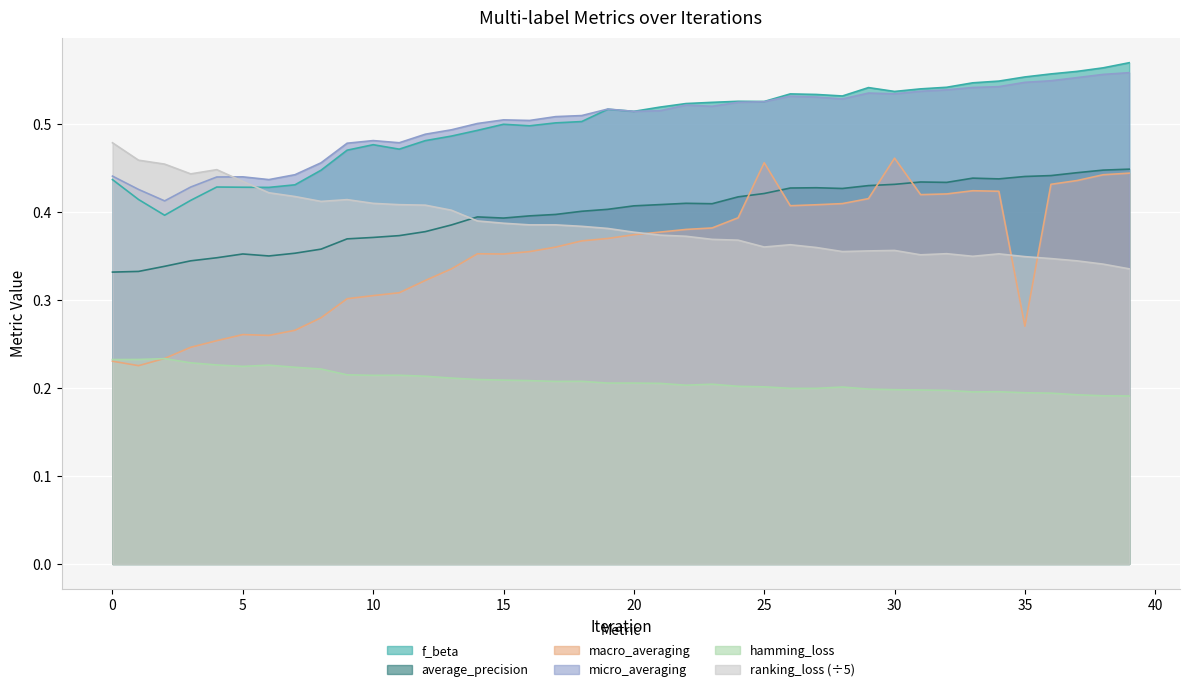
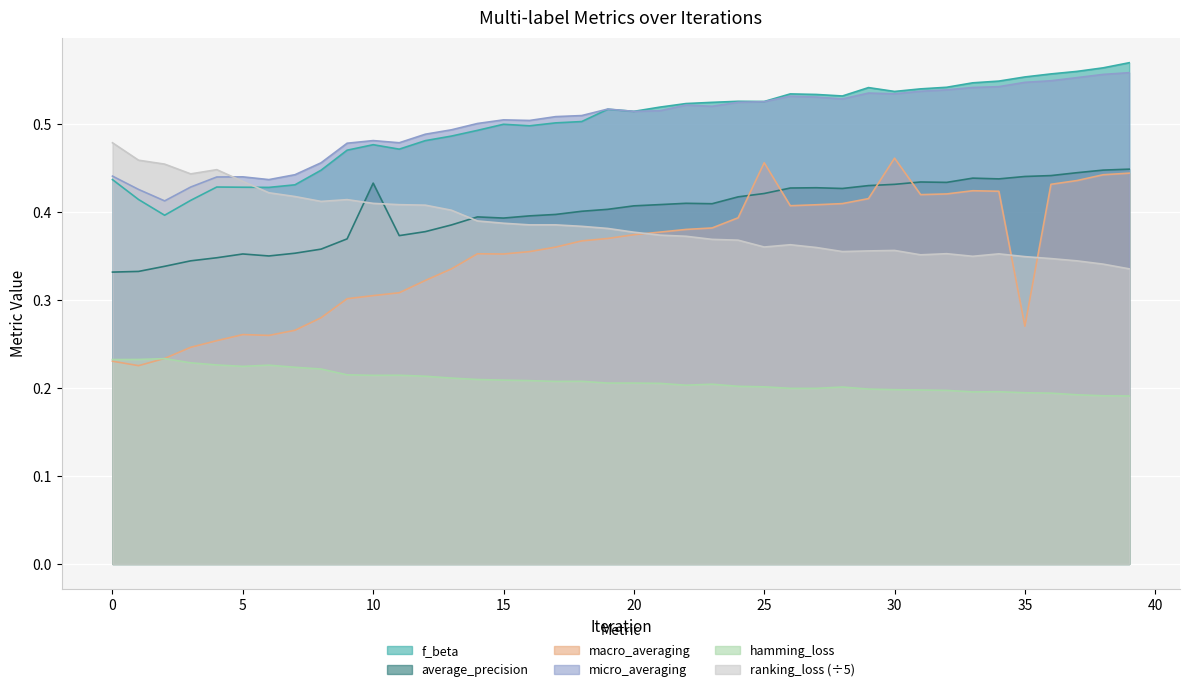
average_precision, 10: 0.37 -> 0.43
